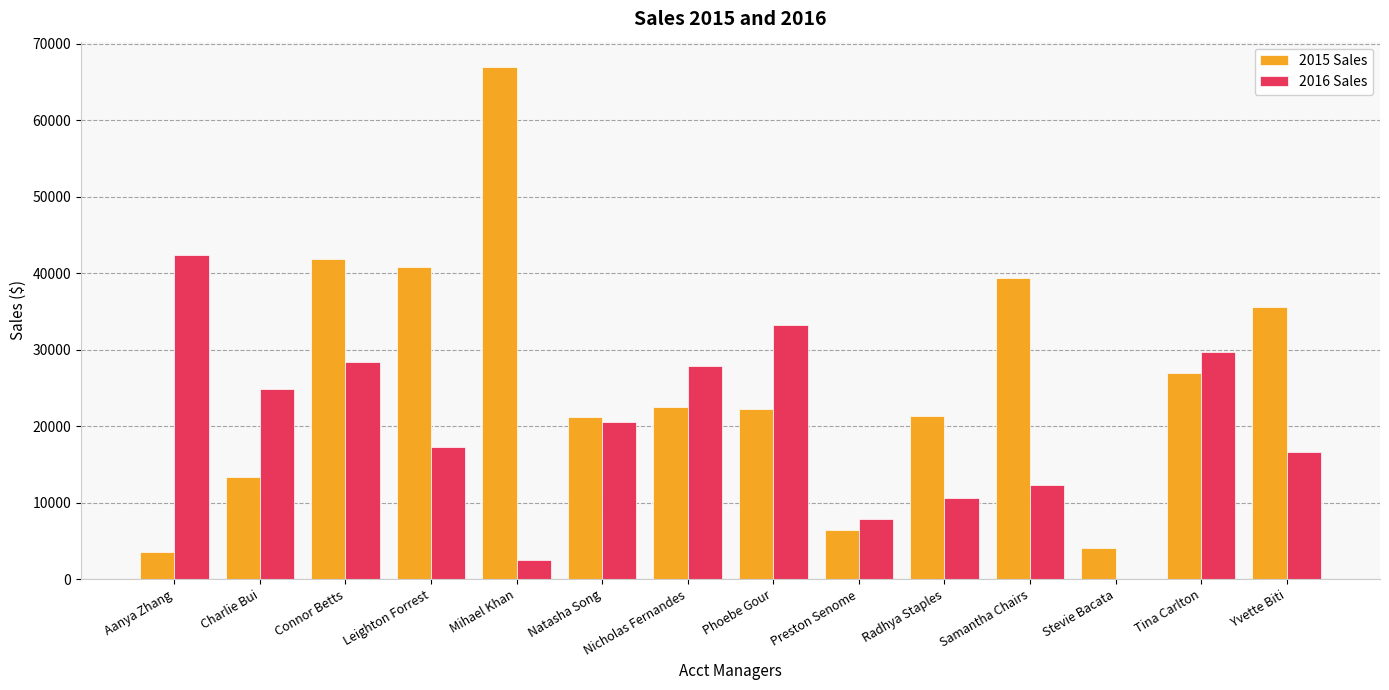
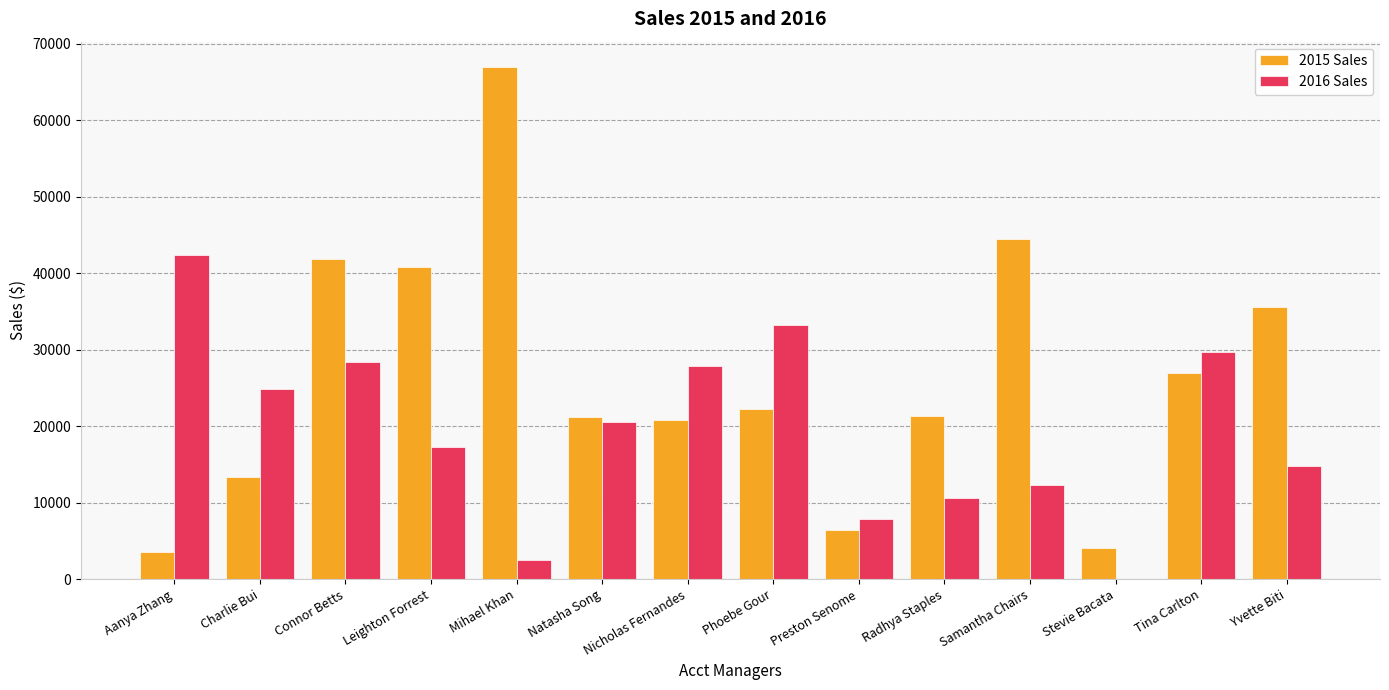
2015 Sales, Nicholas Fernandes: 22000 -> 21000
2015 Sales, Samantha Chairs: 39000 -> 45000
2016 Sales, Yvette Biti: 17000 -> 15000
